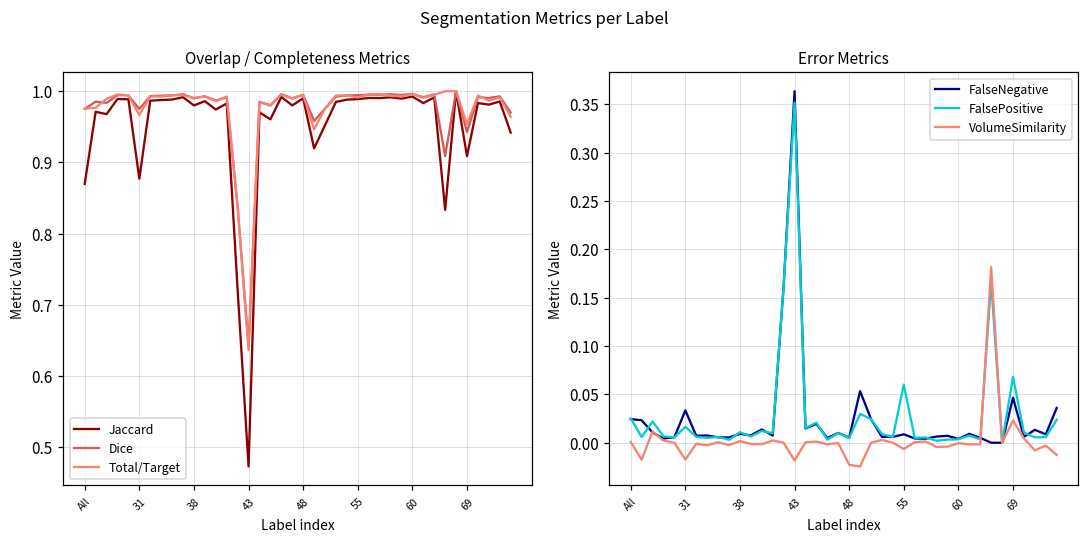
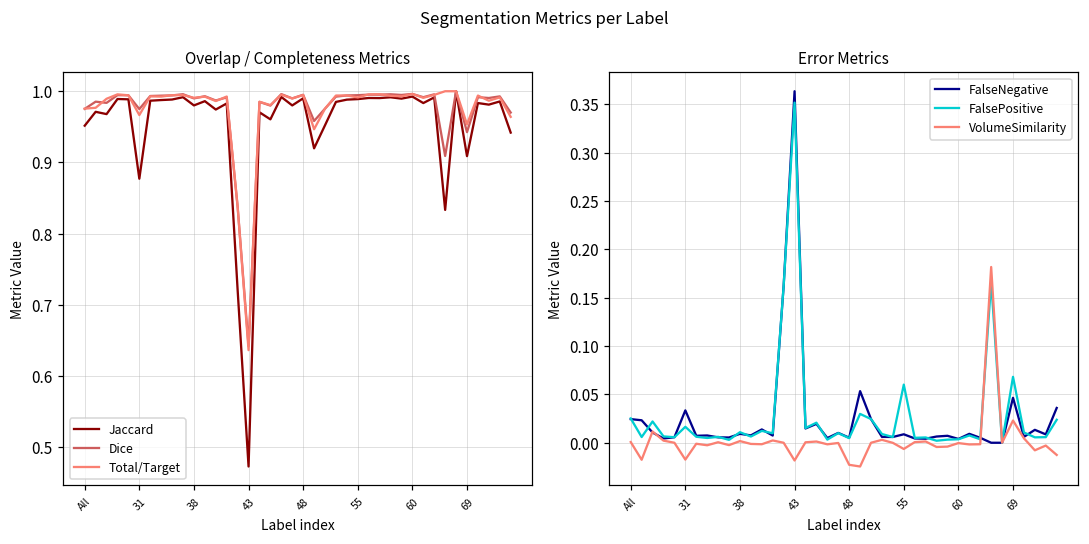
Overlap / Completeness Metrics, Jaccard, All: 0.87 -> 0.95
